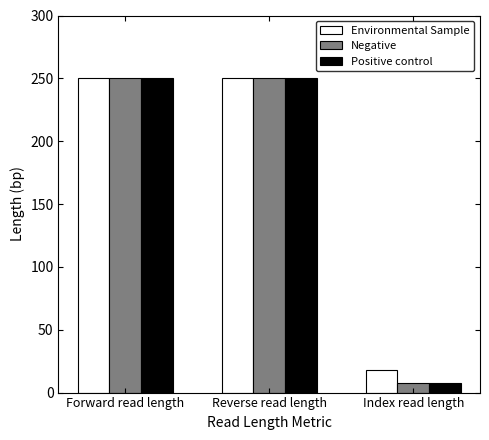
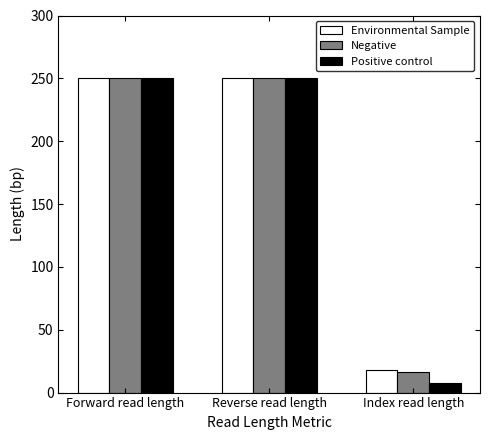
Negative, Index read length: 8 -> 16
